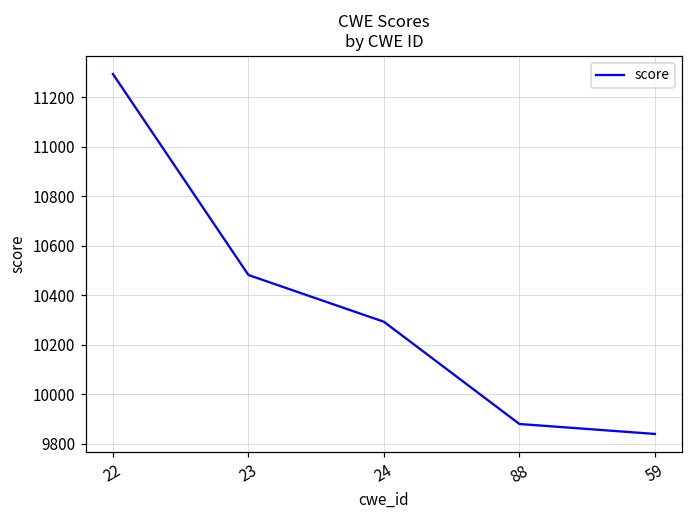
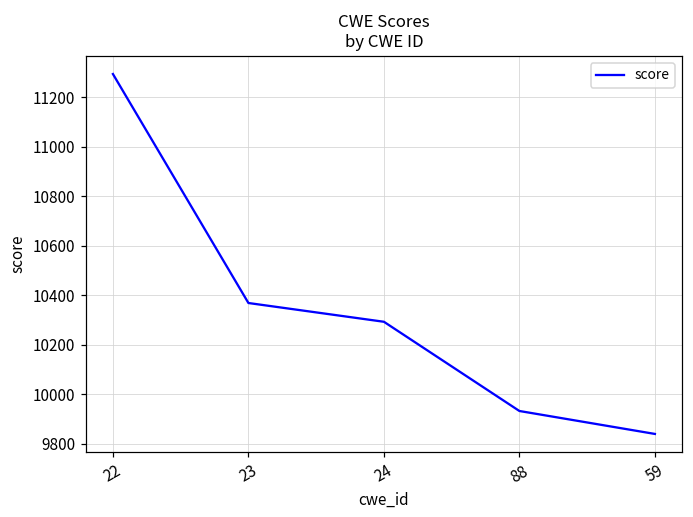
23: 10480 -> 10370
88: 9880 -> 9930
